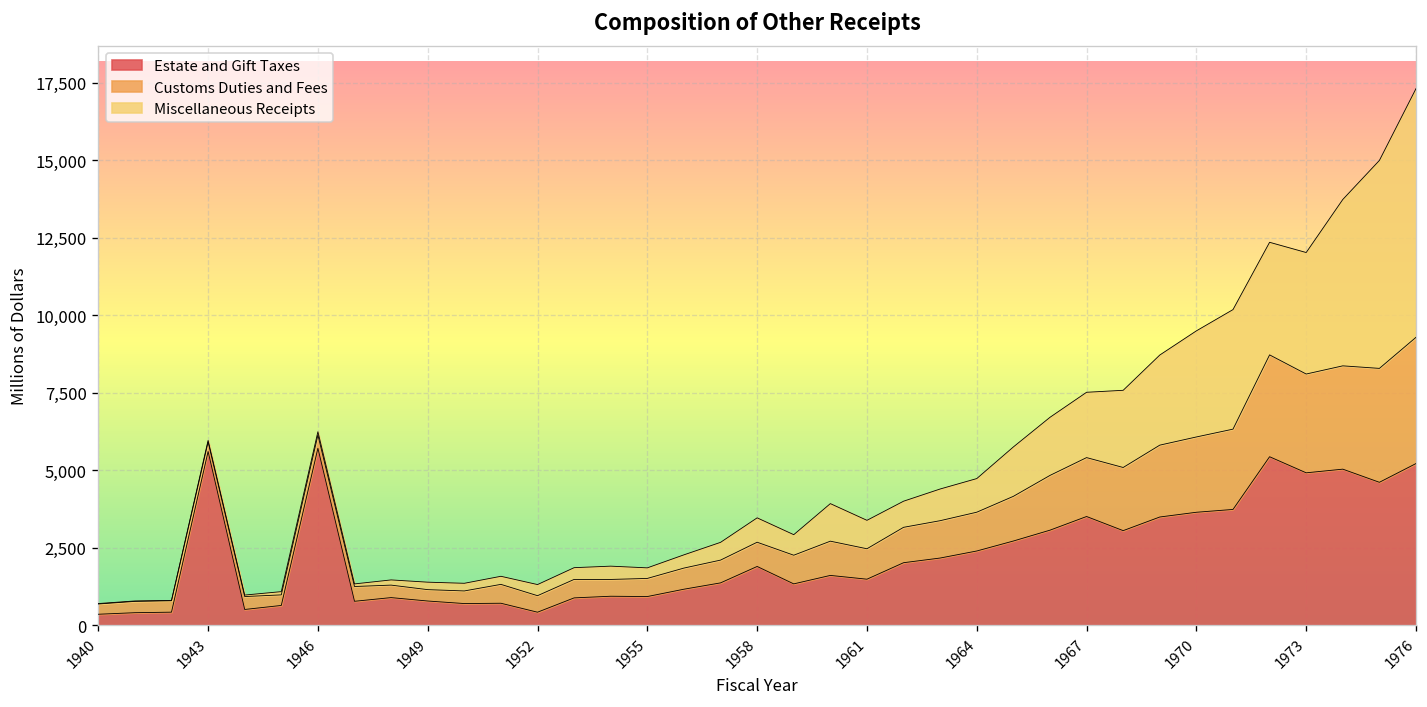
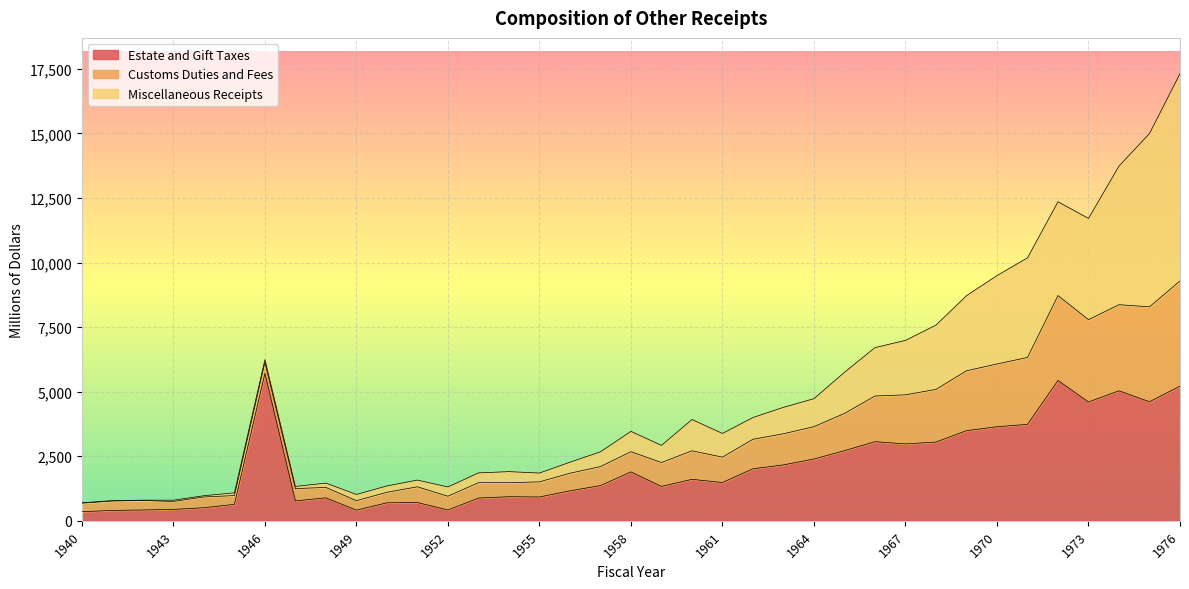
Estate and Gift Taxes, 1943: 5,600 -> 400
Estate and Gift Taxes, 1949: 800 -> 400
Estate and Gift Taxes, 1967: 3,500 -> 3,000
Estate and Gift Taxes, 1973: 4,900 -> 4,600
